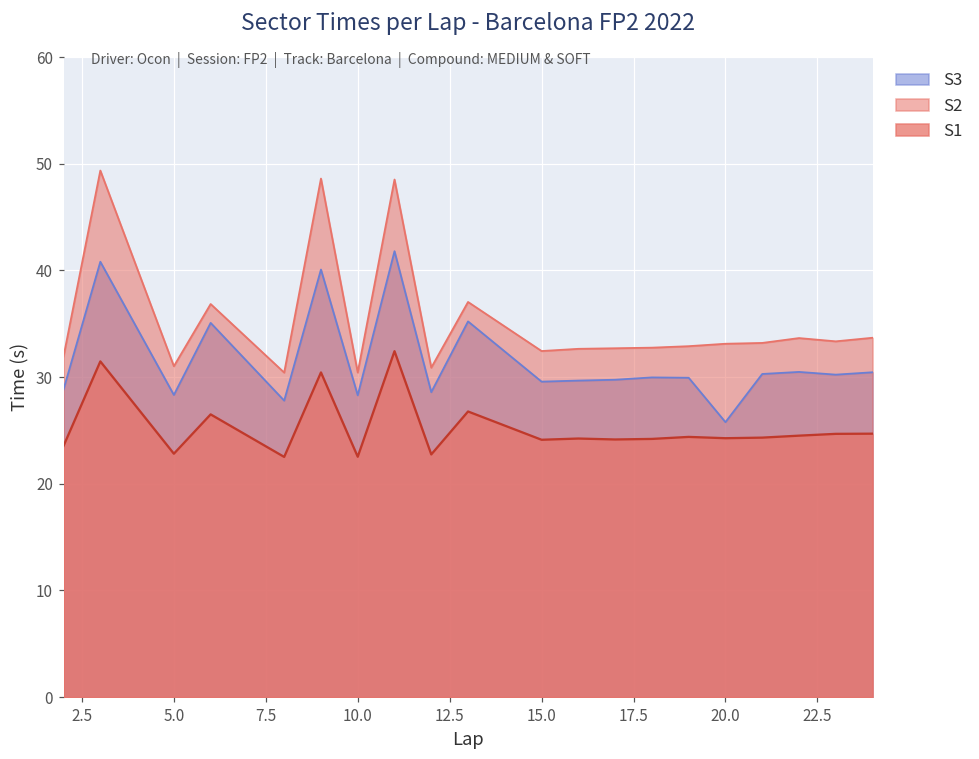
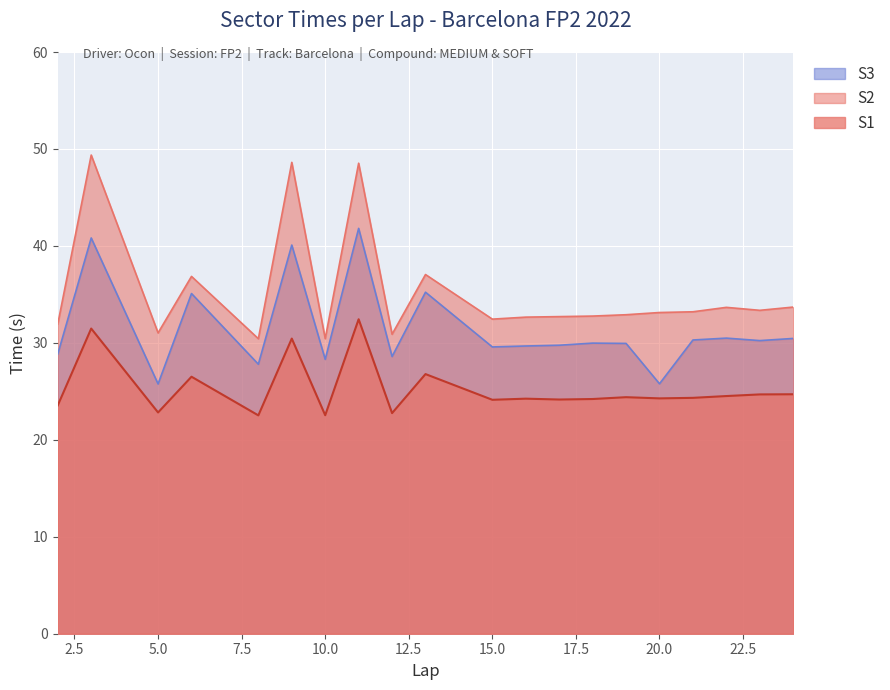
S3, 5.0: 28 -> 26
